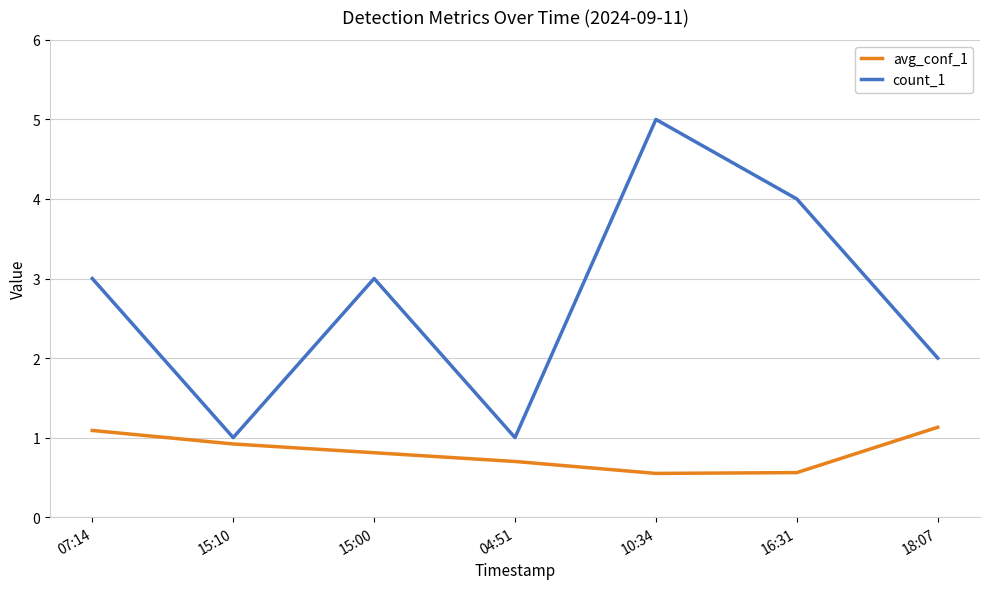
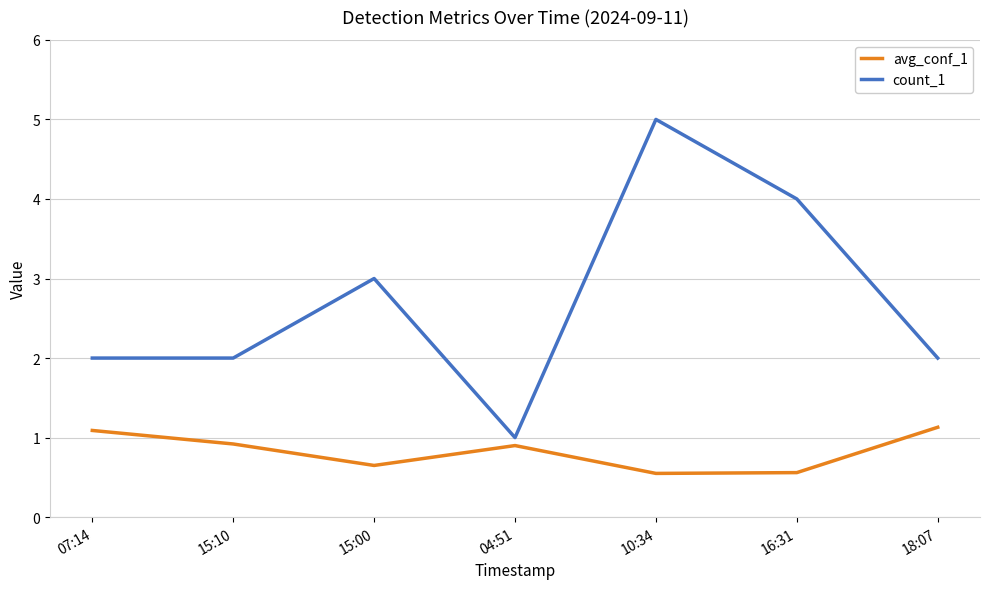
count_1, 07:14: 3 -> 2
count_1, 15:10: 1 -> 2
avg_conf_1, 15:00: 0.8 -> 0.7
avg_conf_1, 04:51: 0.7 -> 0.9
